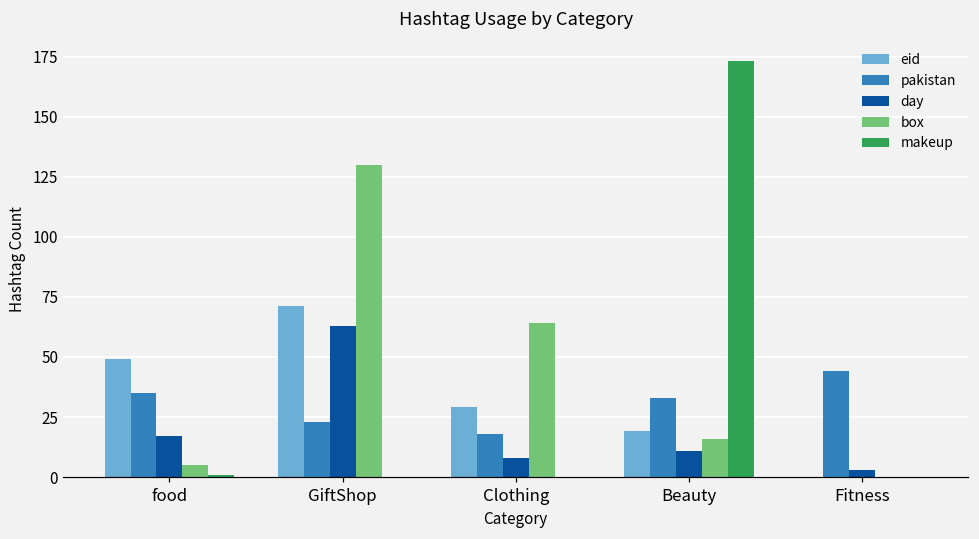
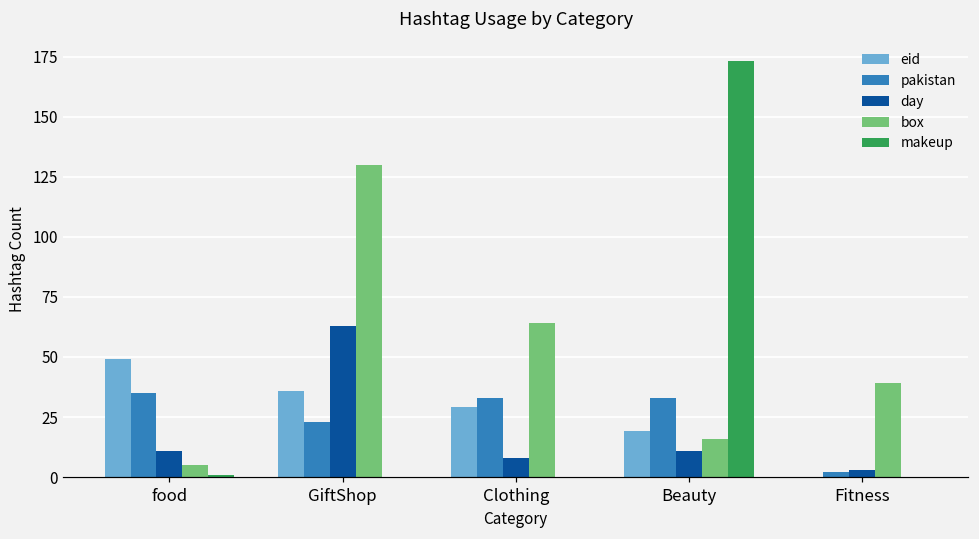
day, food: 17 -> 11
eid, GiftShop: 71 -> 36
pakistan, Clothing: 18 -> 33
pakistan, Fitness: 44 -> 2
box, Fitness: 0 -> 39
